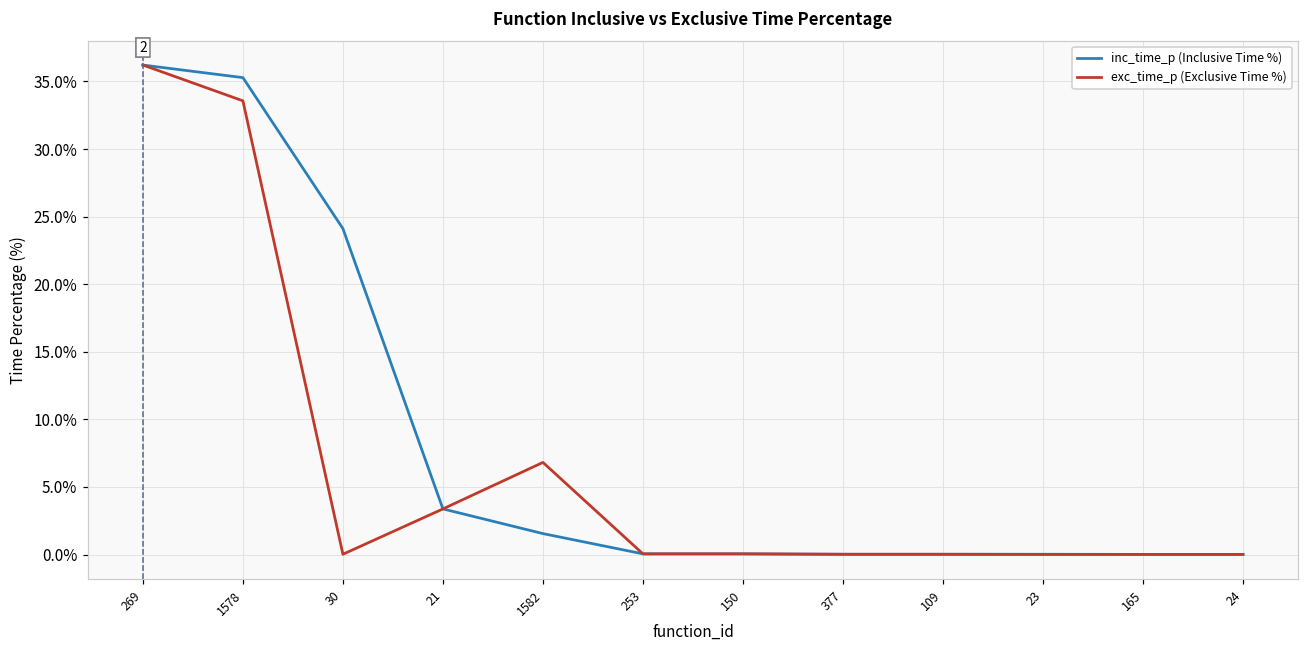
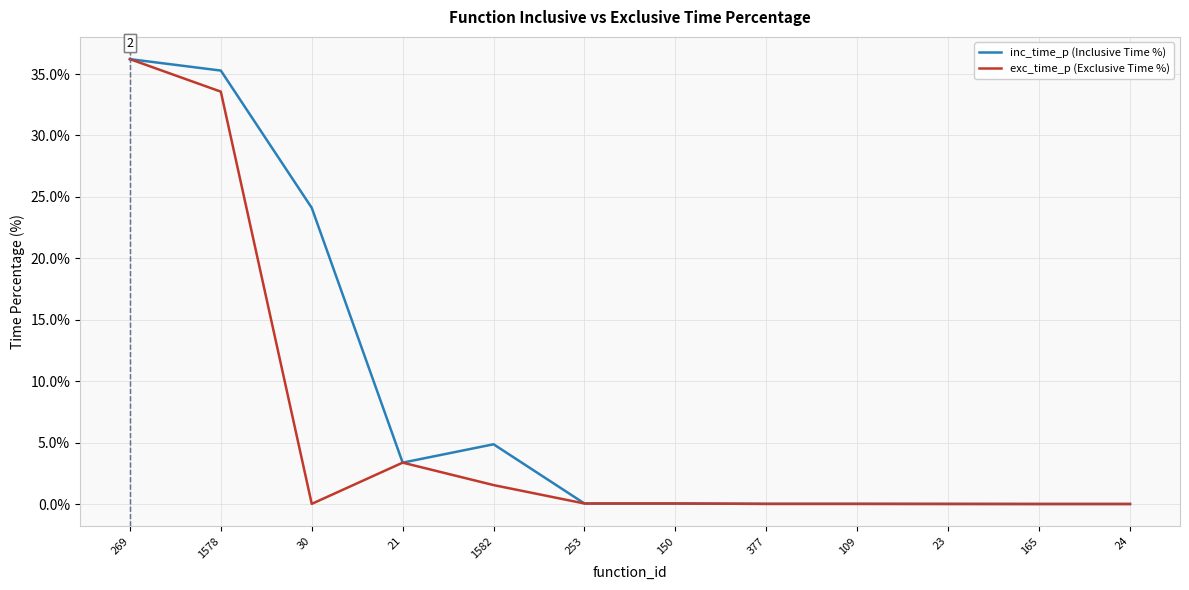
inc_time_p (Inclusive Time %), 1582: 1.5% -> 4.9%
exc_time_p (Exclusive Time %), 1582: 6.8% -> 1.5%
